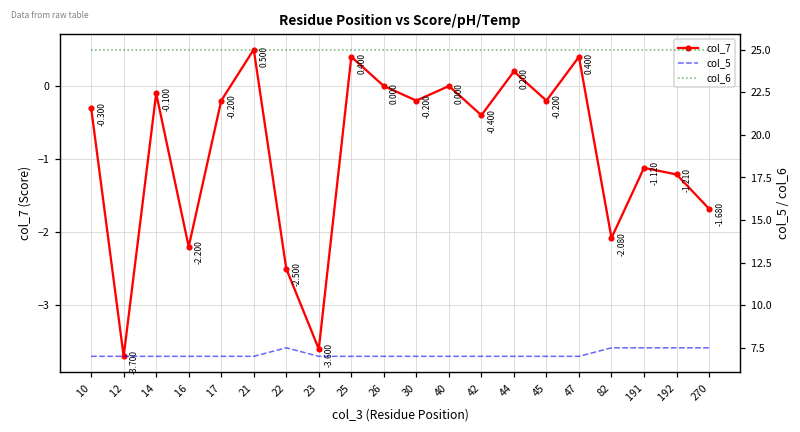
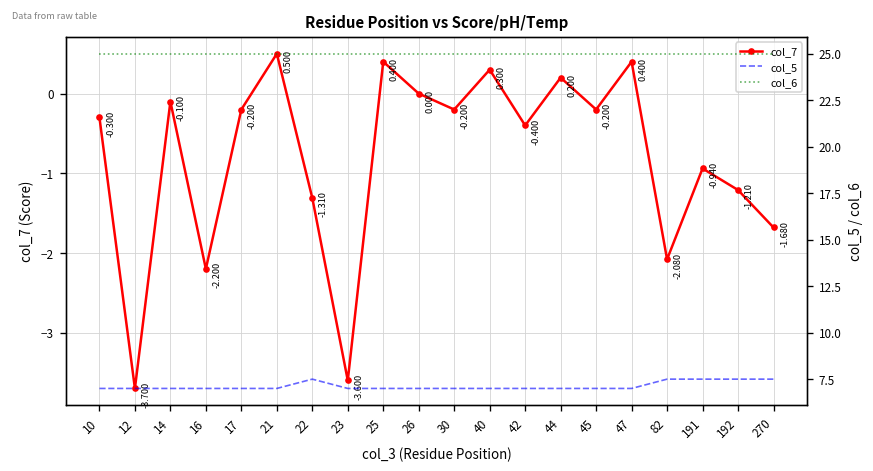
col_7, 22: -2.500 -> -1.310
col_7, 40: 0.000 -> 0.300
col_7, 191: -1.120 -> -0.940
